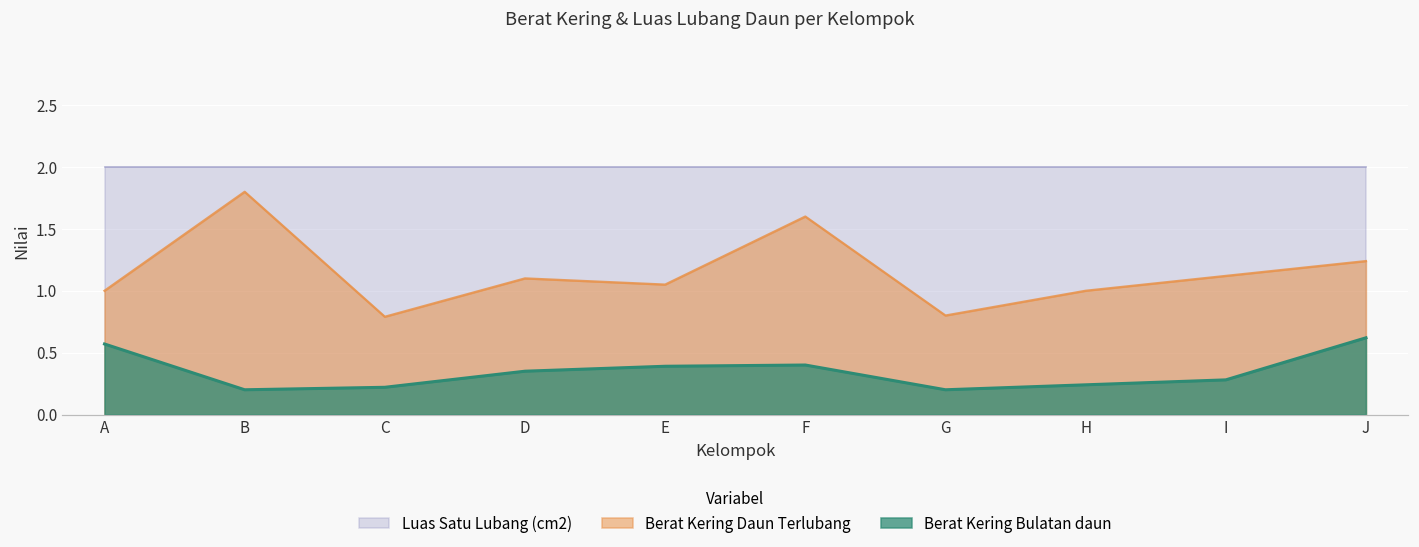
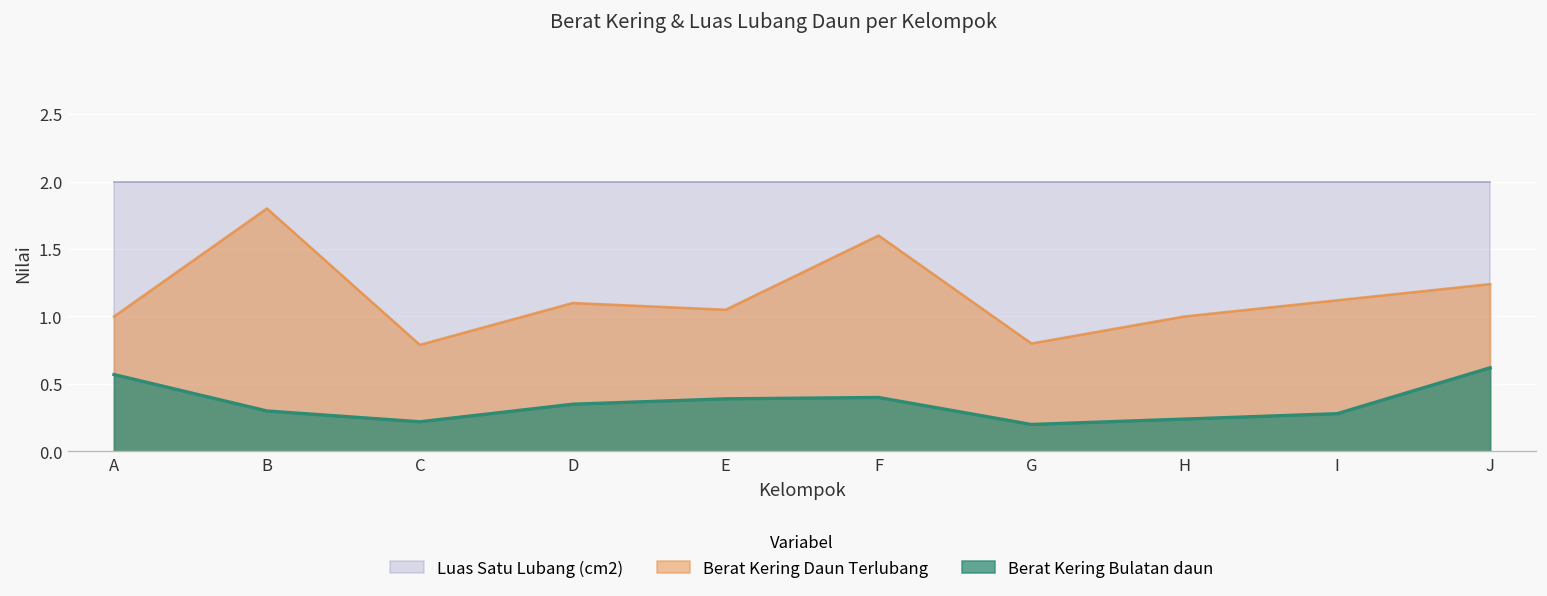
Berat Kering Bulatan daun, B: 0.2 -> 0.3
